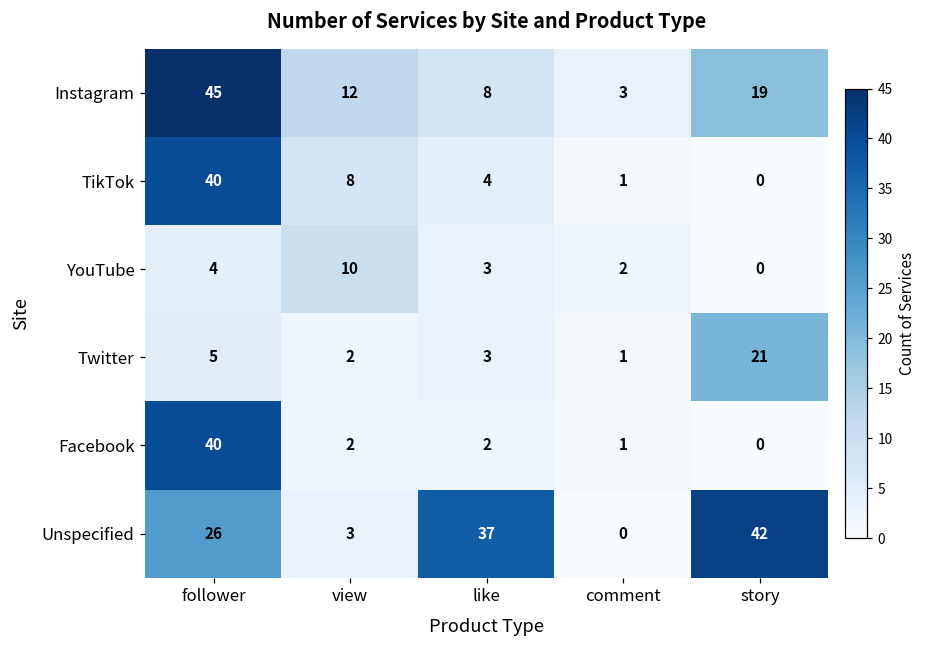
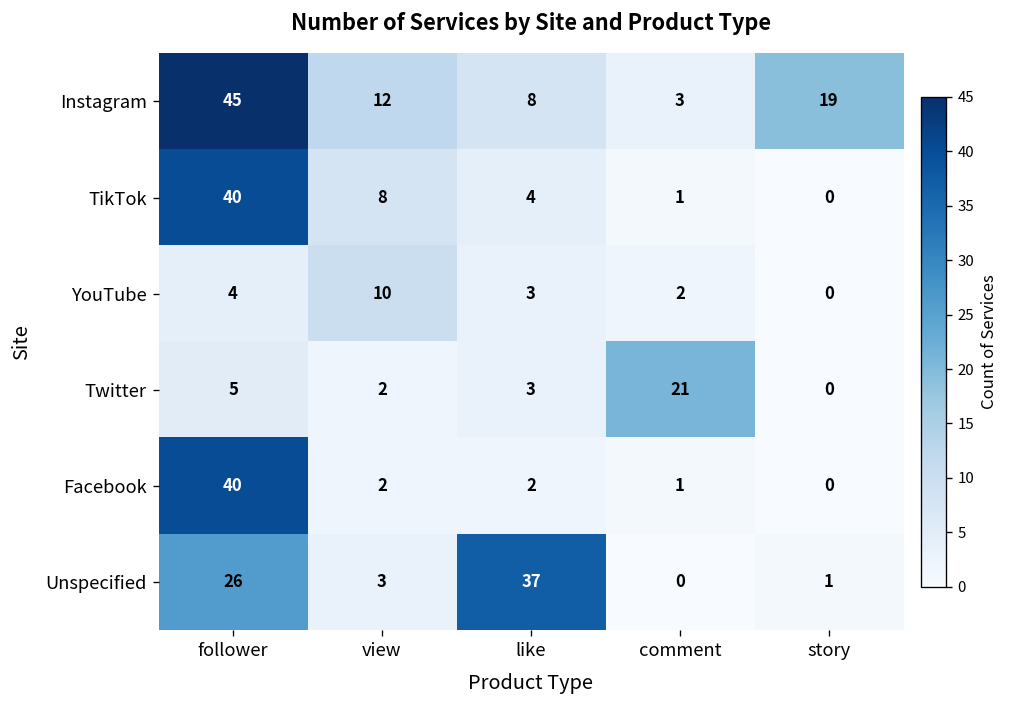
Twitter, comment: 1 -> 21
Twitter, story: 21 -> 0
Unspecified, story: 42 -> 1
